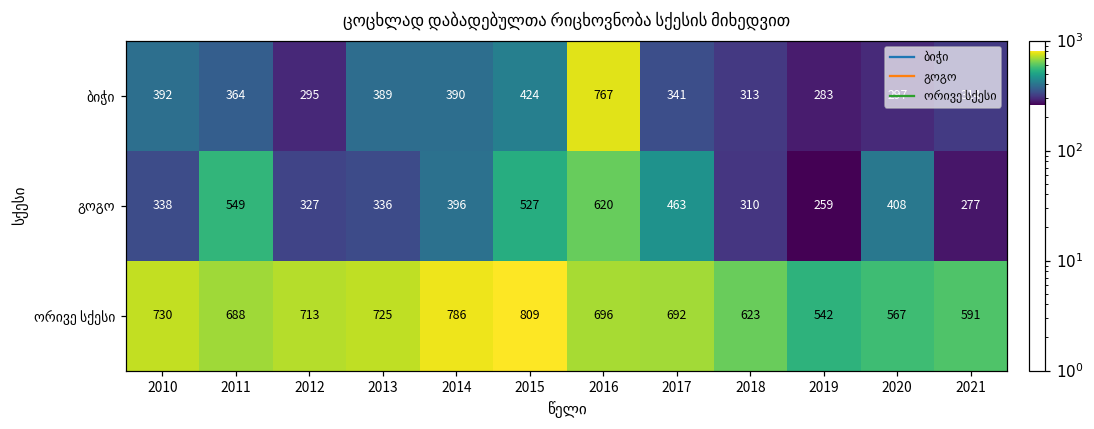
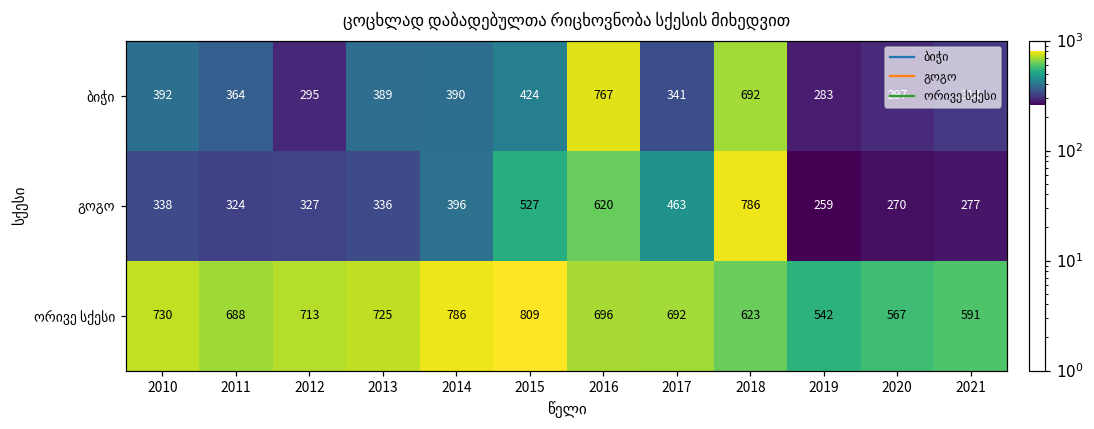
ბიჭი, 2018: 313 -> 692
გოგო, 2011: 549 -> 324
გოგო, 2018: 310 -> 786
გოგო, 2020: 408 -> 270
